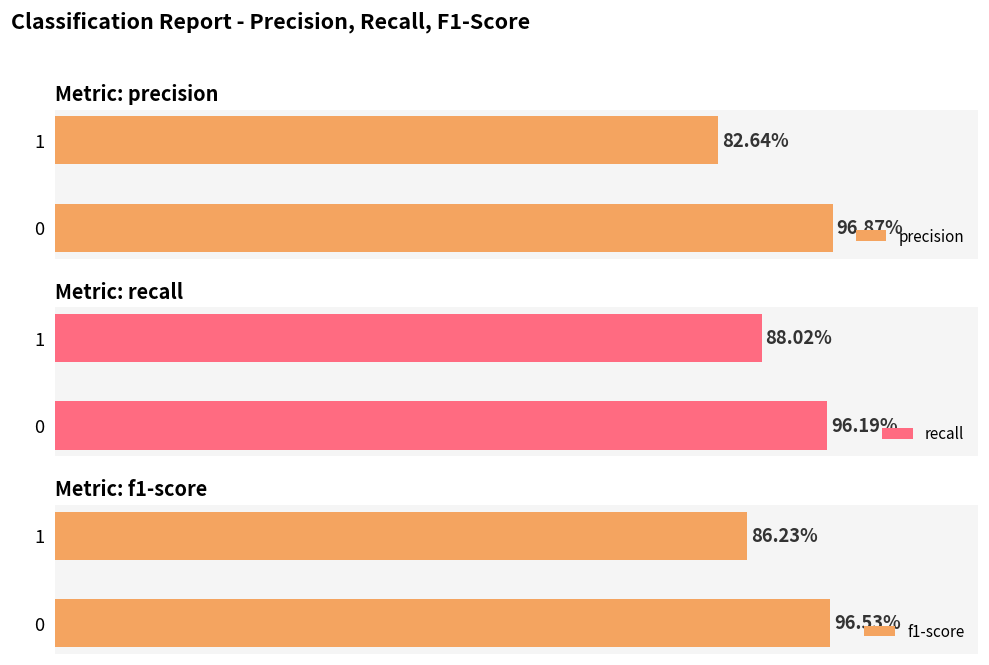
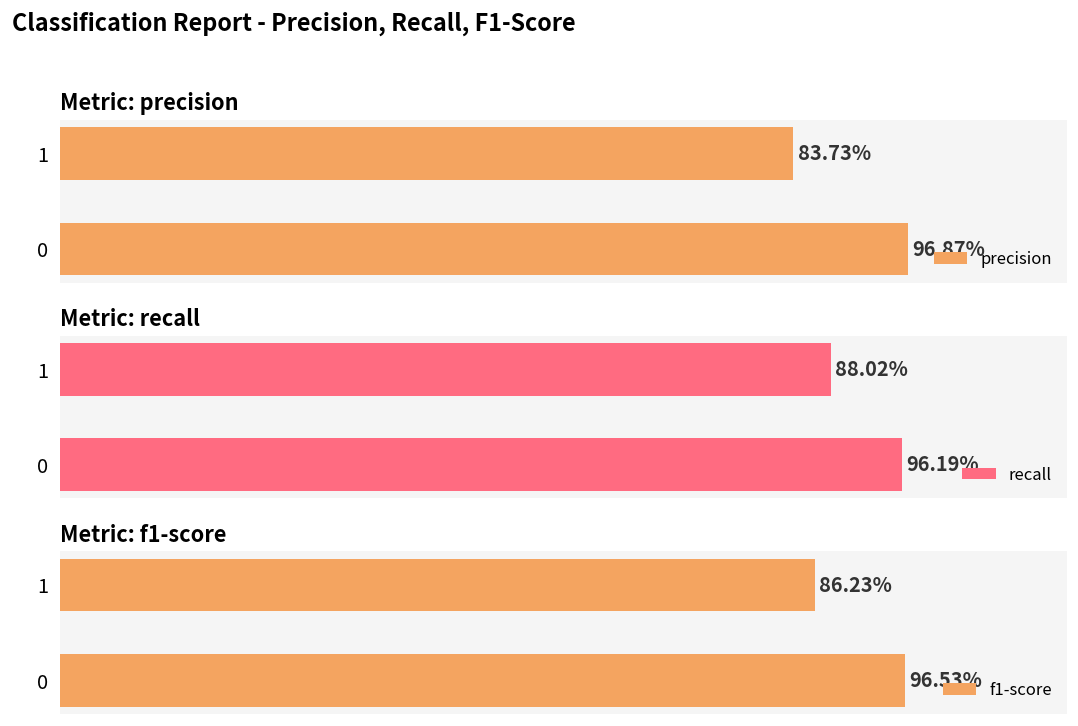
Metric: precision, 1: 82.64% -> 83.73%
